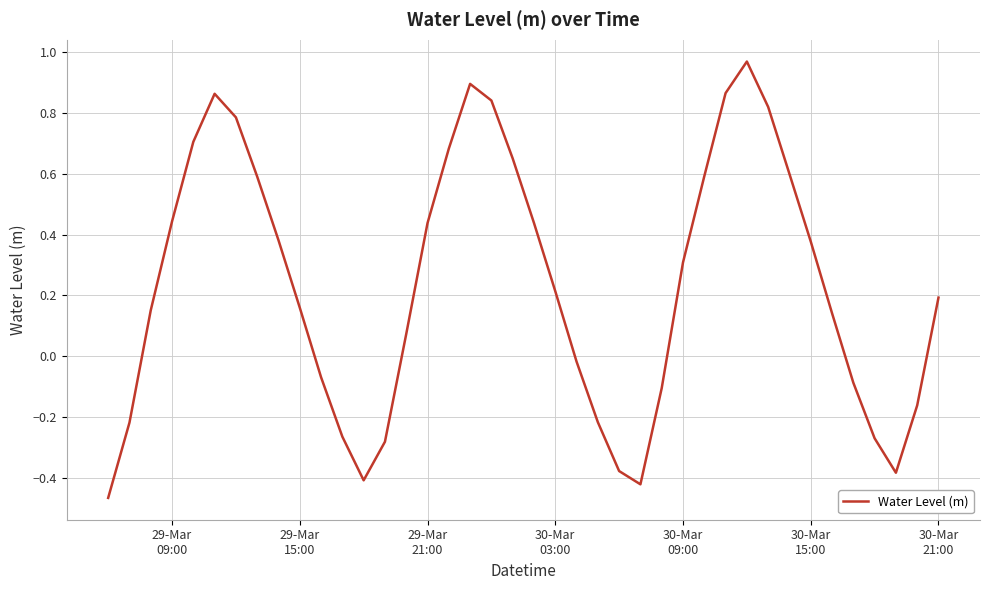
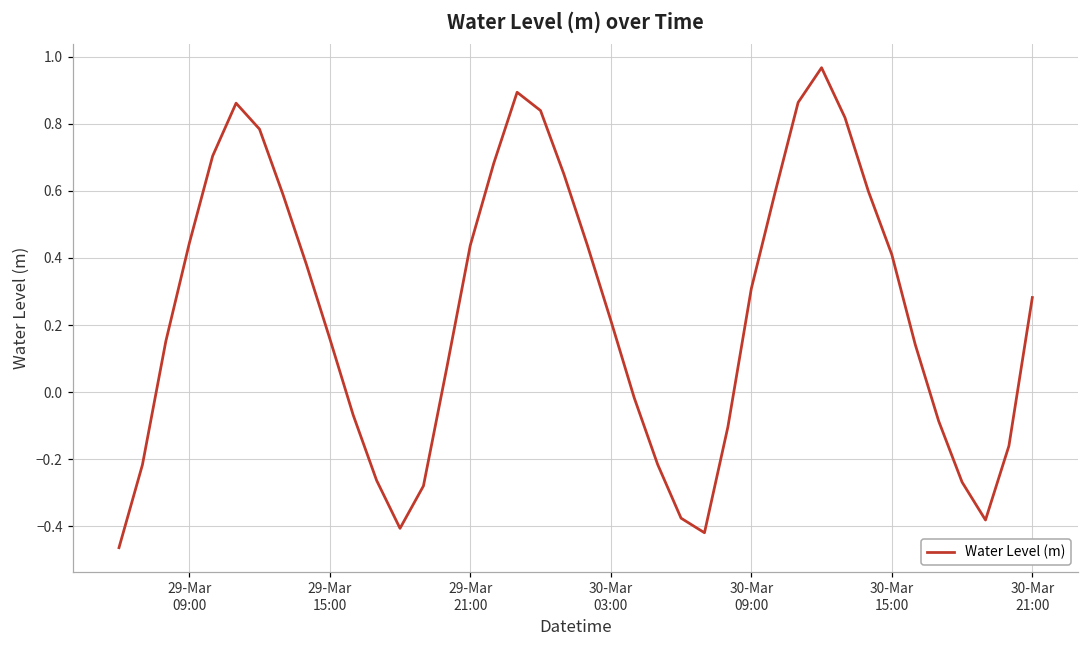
30-Mar 15:00: 0.38 -> 0.41
30-Mar 21:00: 0.19 -> 0.28
